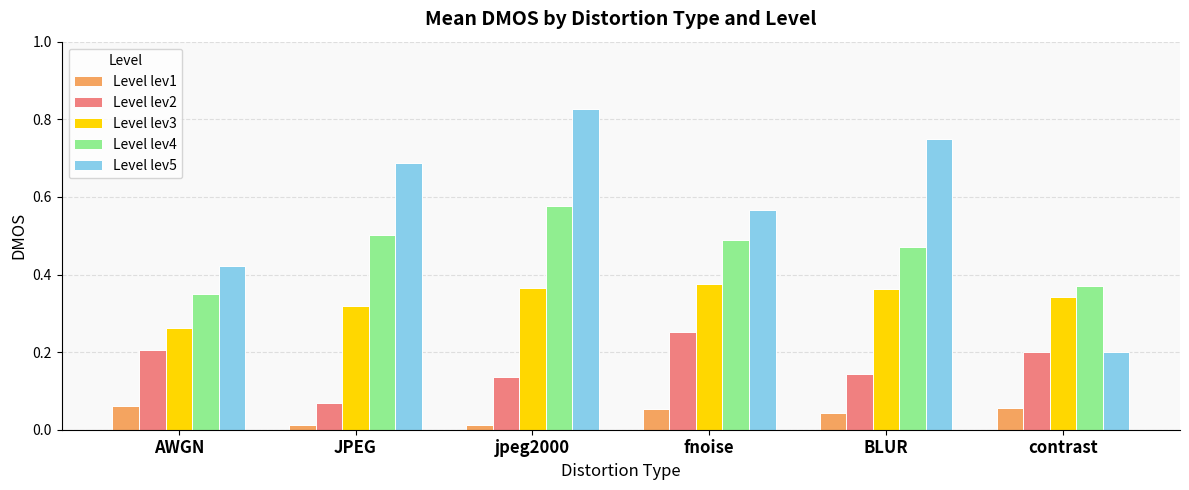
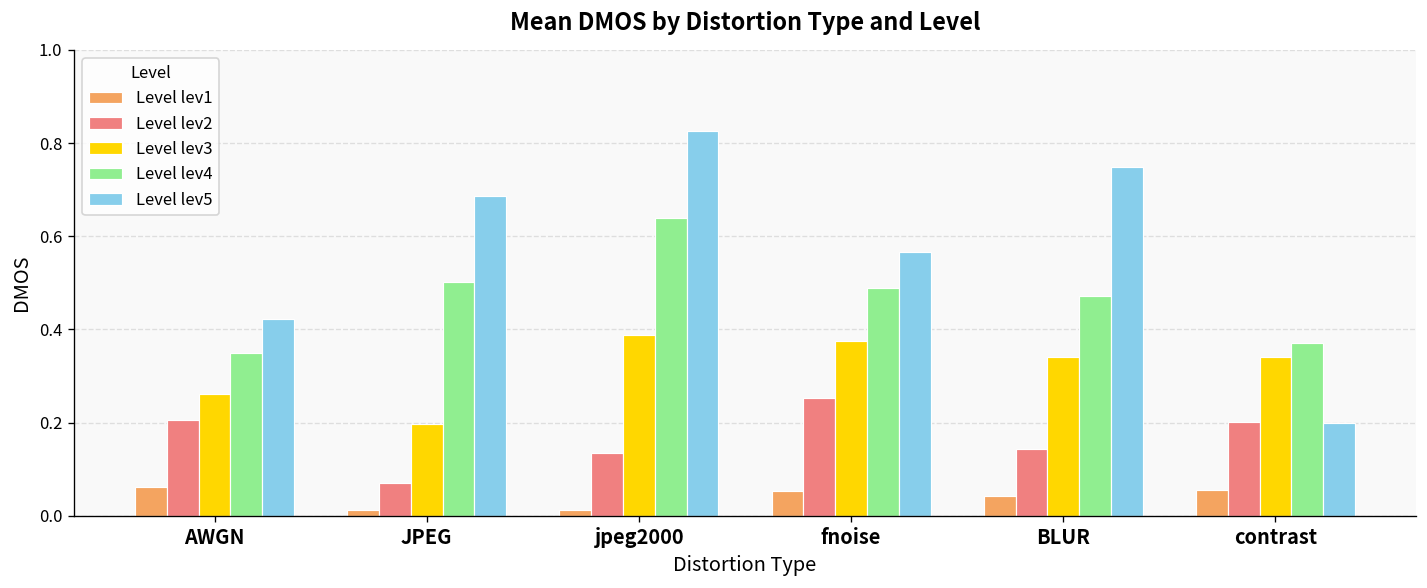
Level lev3, JPEG: 0.32 -> 0.20
Level lev3, jpeg2000: 0.36 -> 0.39
Level lev4, jpeg2000: 0.58 -> 0.64
Level lev3, BLUR: 0.36 -> 0.34
